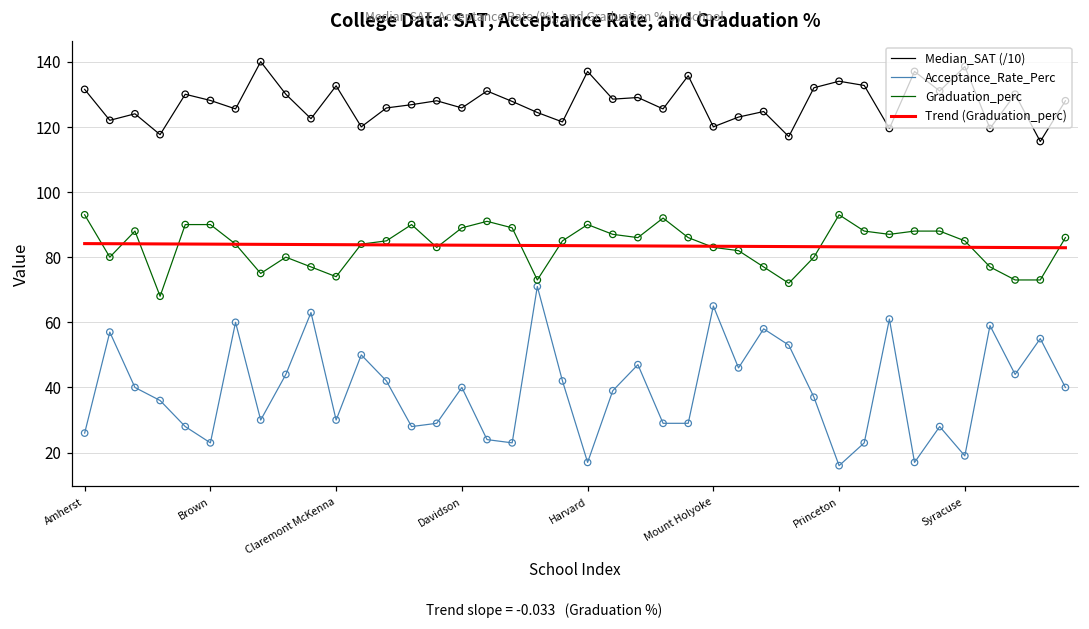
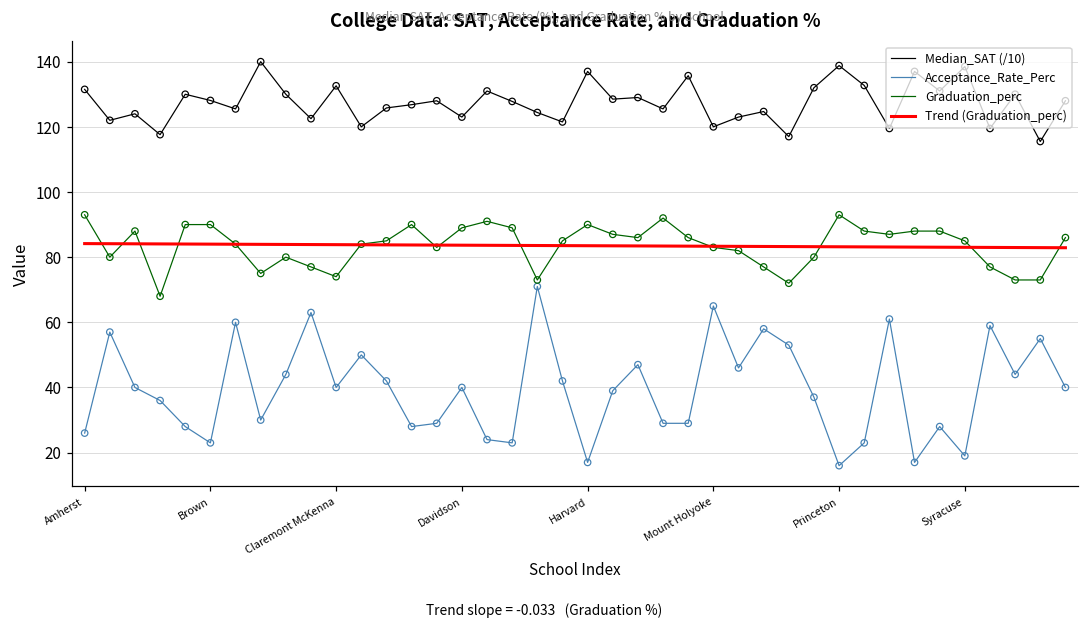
Acceptance_Rate_Perc, Claremont McKenna: 30 -> 40
Median_SAT (/10), Davidson: 126 -> 123
Median_SAT (/10), Princeton: 134 -> 139
